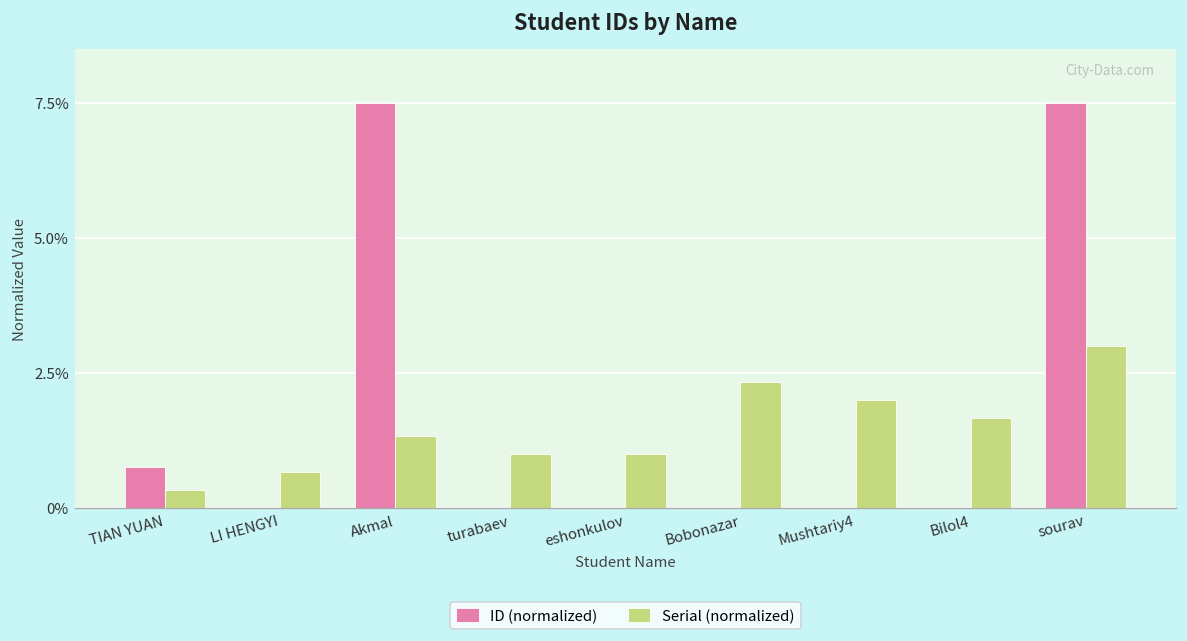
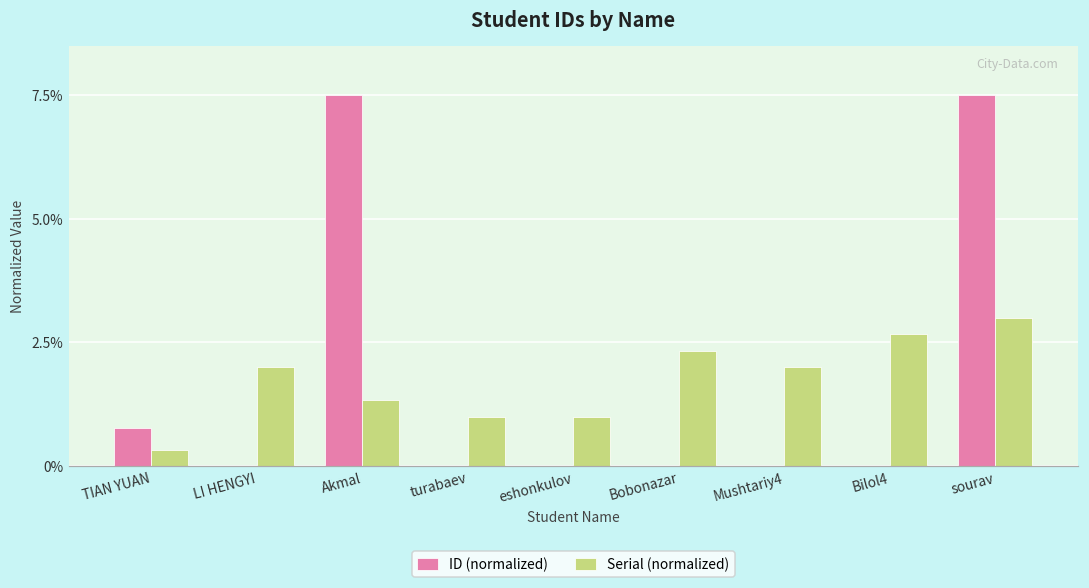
Serial (normalized), LI HENGYI: 0.7% -> 2.0%
Serial (normalized), Bilol4: 1.7% -> 2.7%
